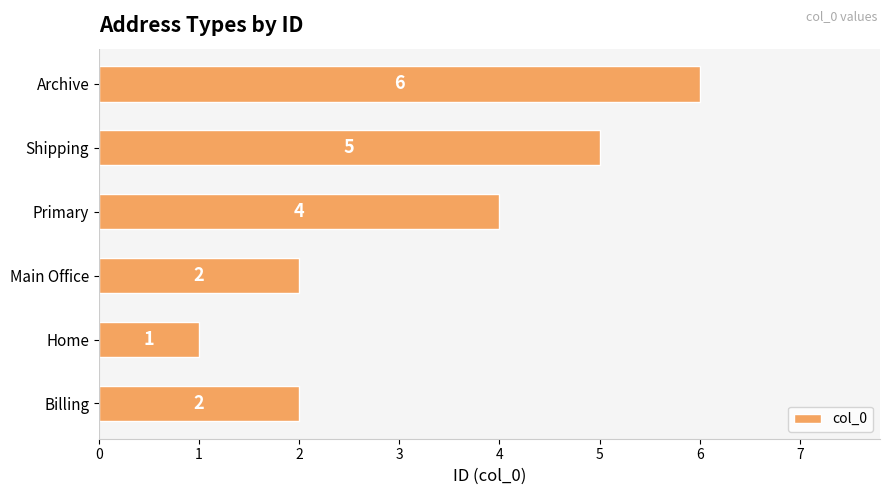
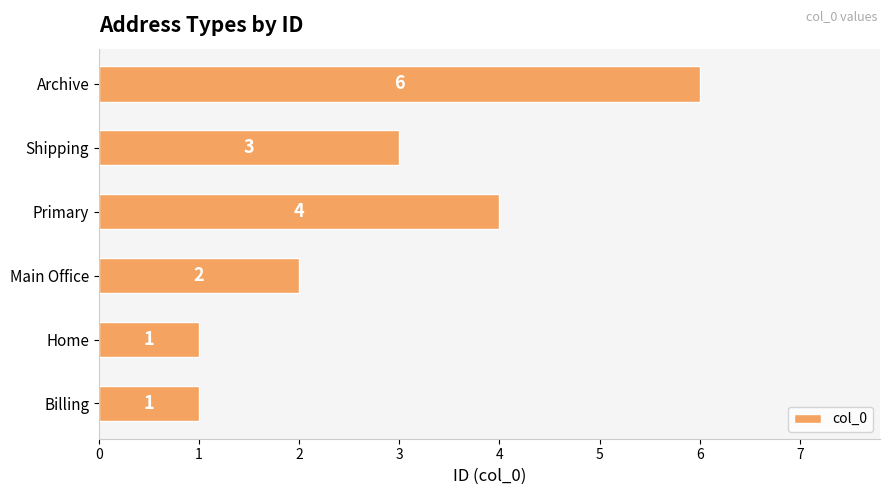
Shipping: 5 -> 3
Billing: 2 -> 1
